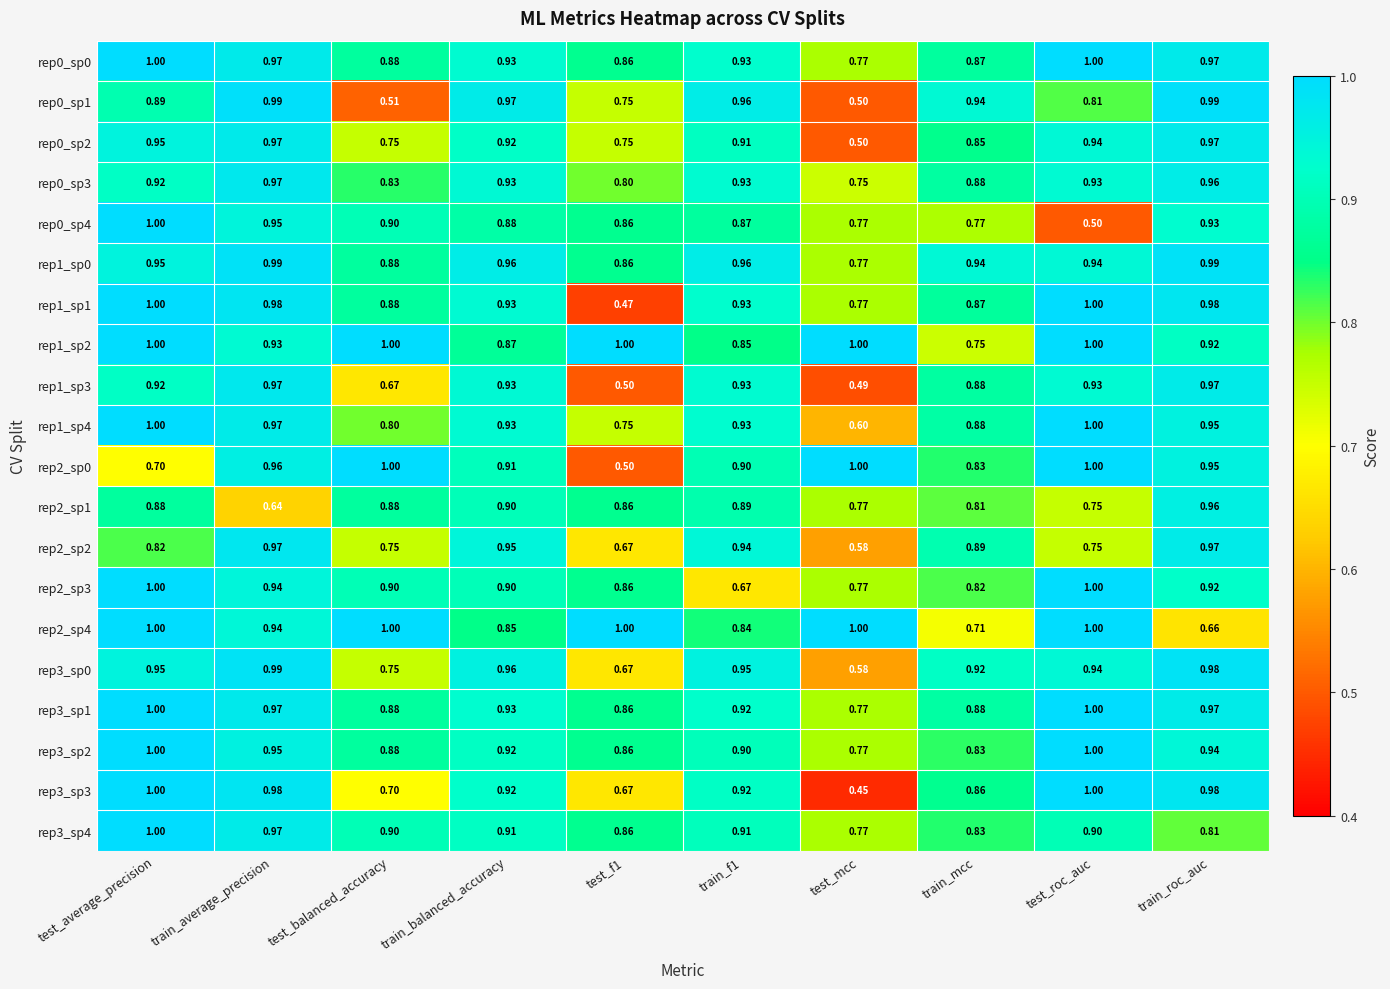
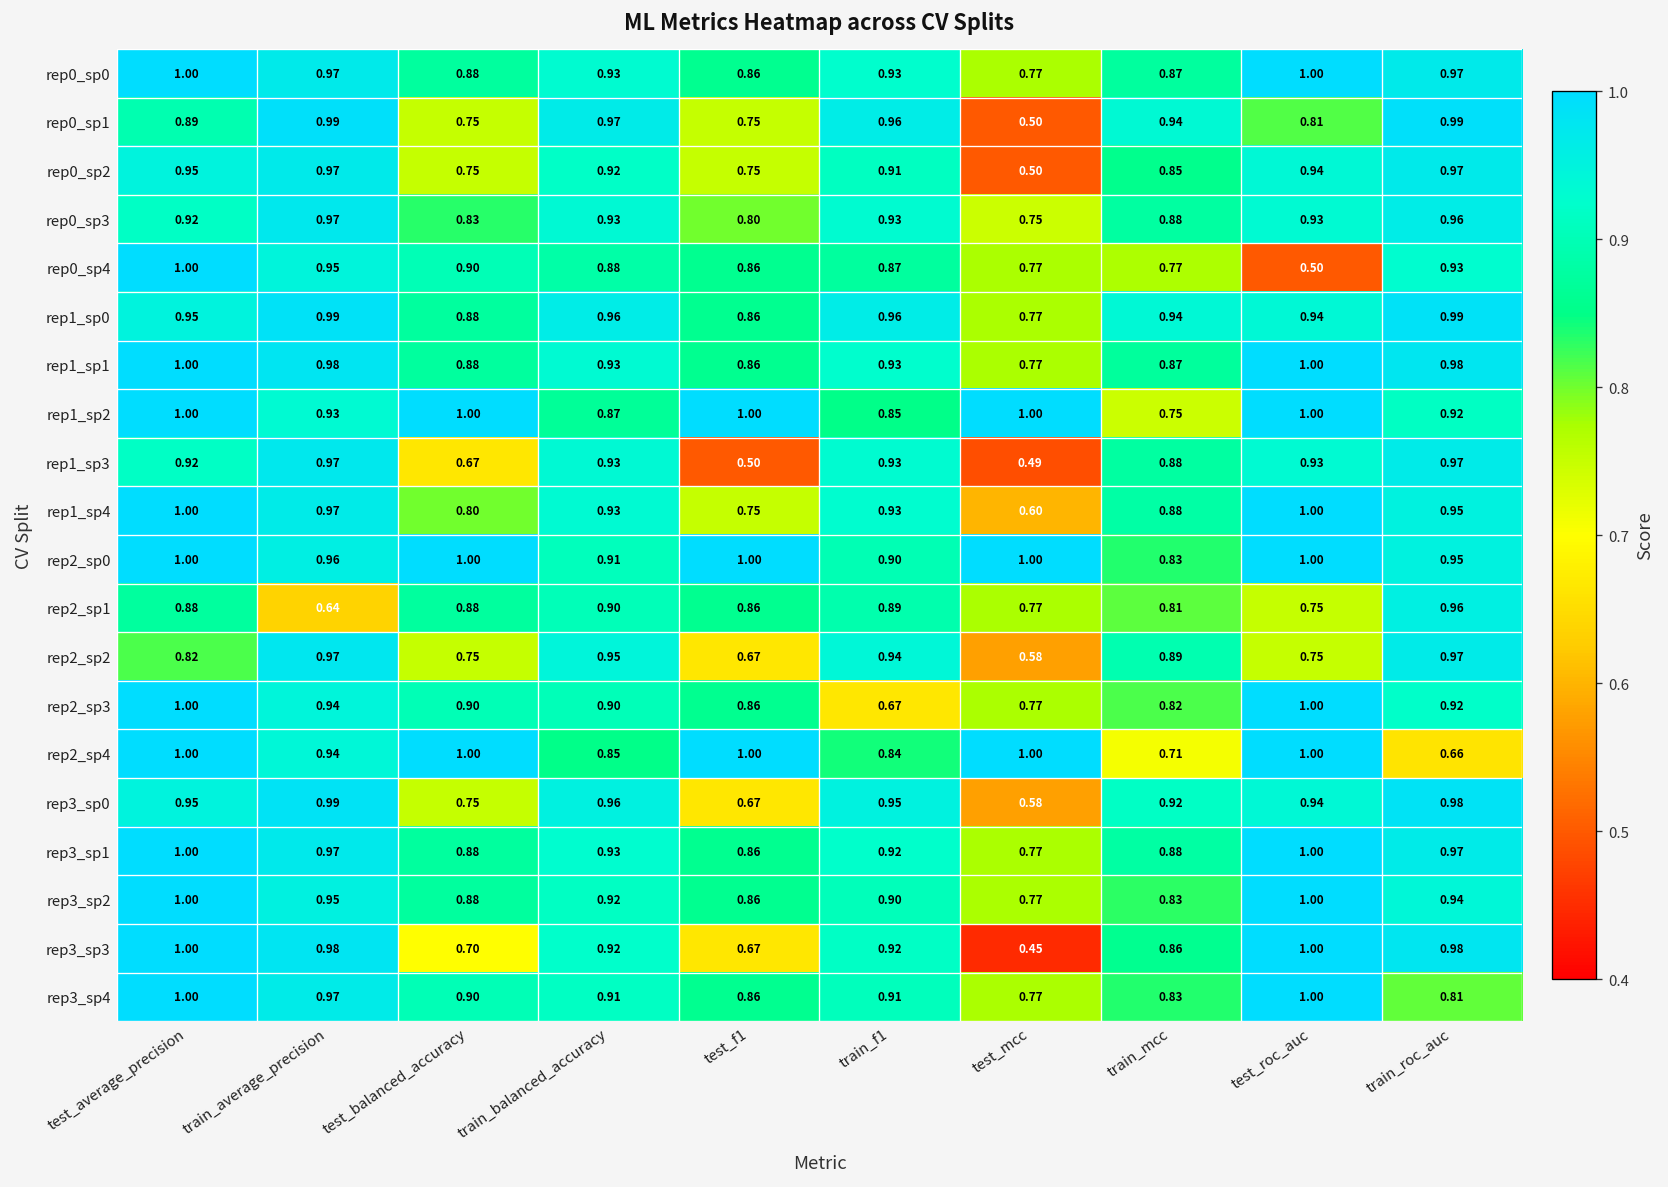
rep0_sp1, test_balanced_accuracy: 0.51 -> 0.75
rep1_sp1, test_f1: 0.47 -> 0.86
rep2_sp0, test_average_precision: 0.70 -> 1.00
rep2_sp0, test_f1: 0.50 -> 1.00
rep3_sp4, test_roc_auc: 0.90 -> 1.00
